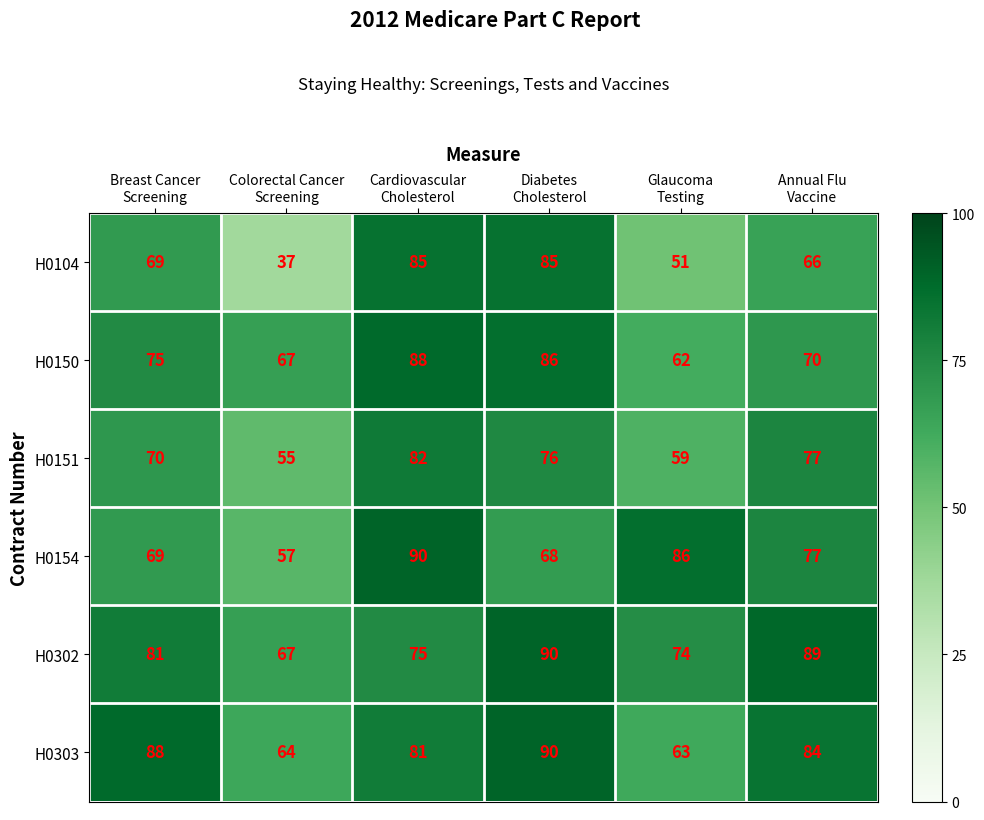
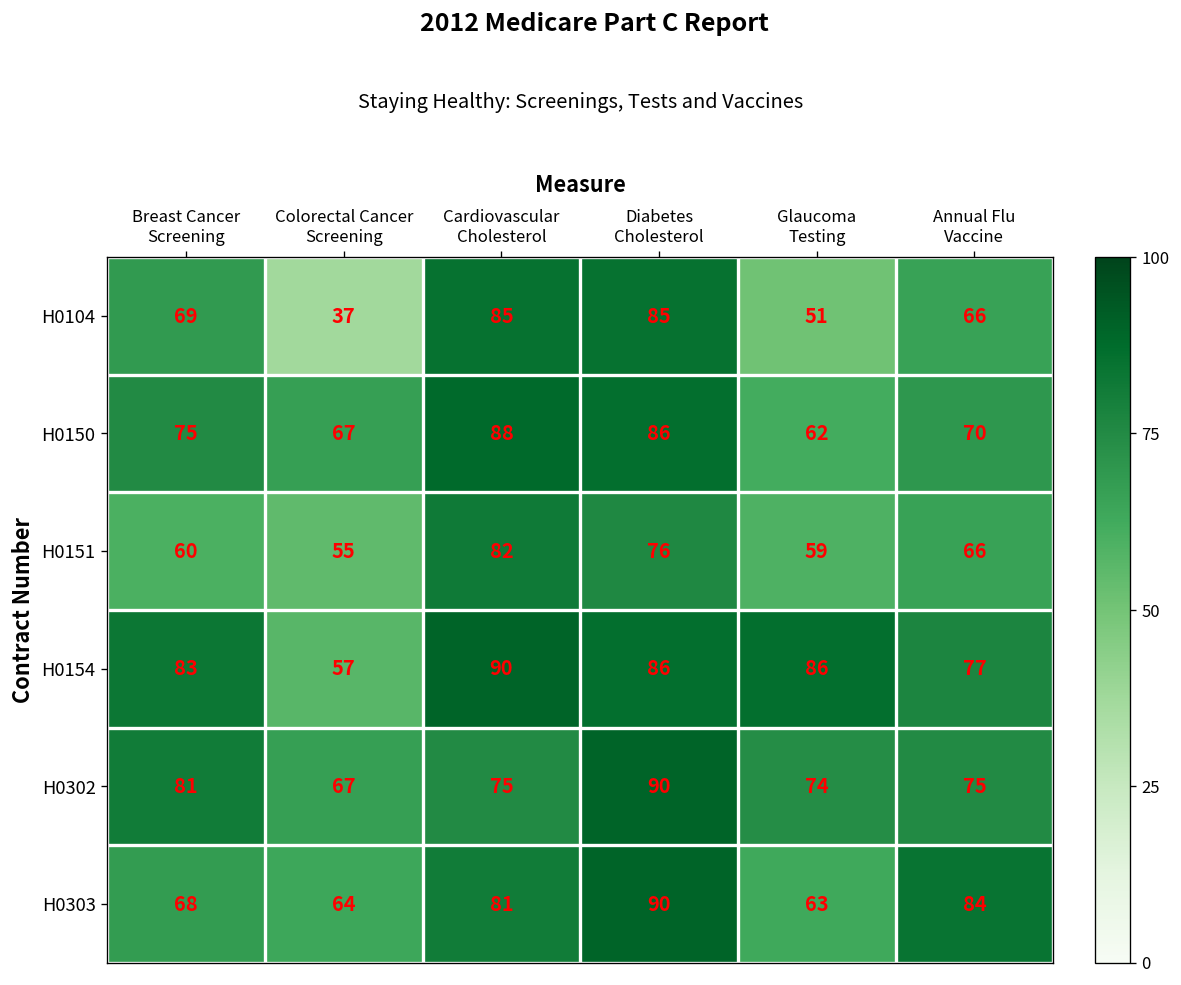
H0151, Breast Cancer Screening: 70 -> 60
H0151, Annual Flu Vaccine: 77 -> 66
H0154, Breast Cancer Screening: 69 -> 83
H0154, Diabetes Cholesterol: 68 -> 86
H0302, Annual Flu Vaccine: 89 -> 75
H0303, Breast Cancer Screening: 88 -> 68
